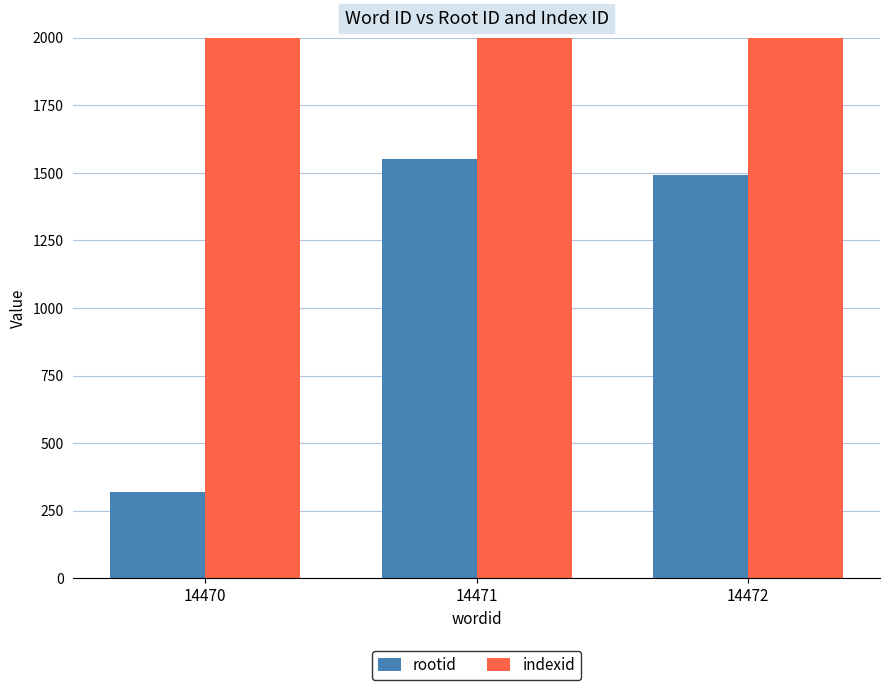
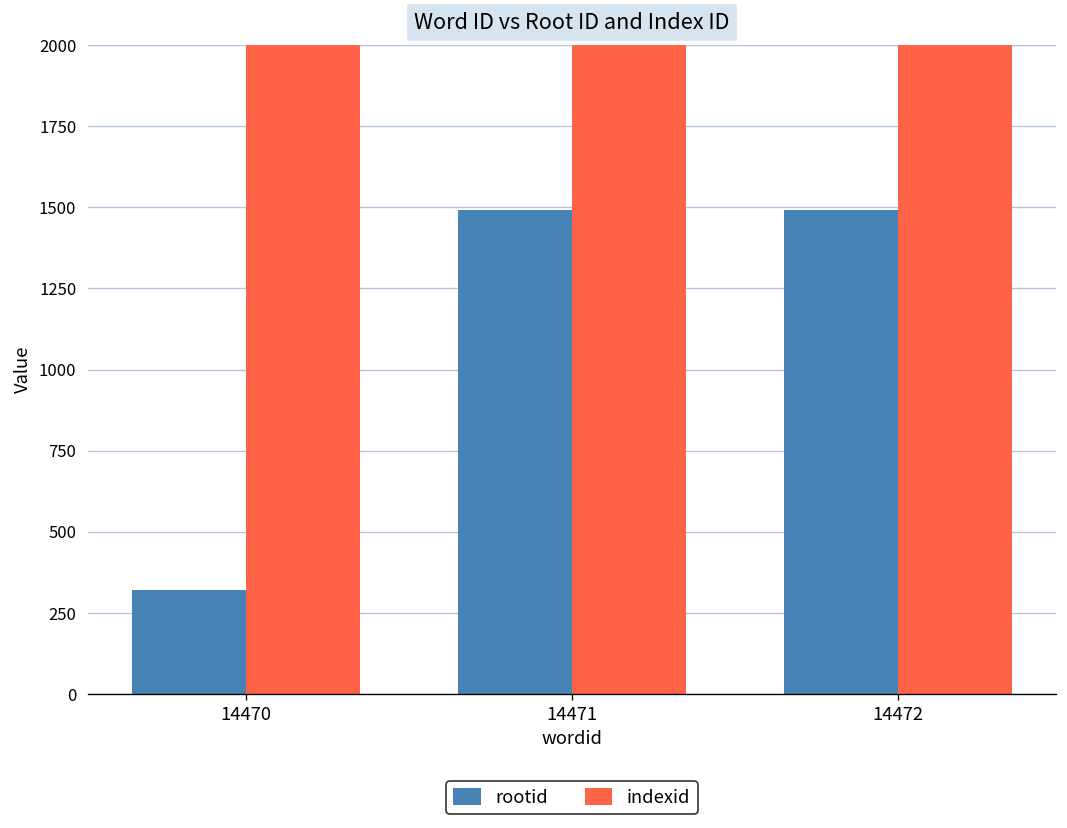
rootid, 14471: 1550 -> 1490
